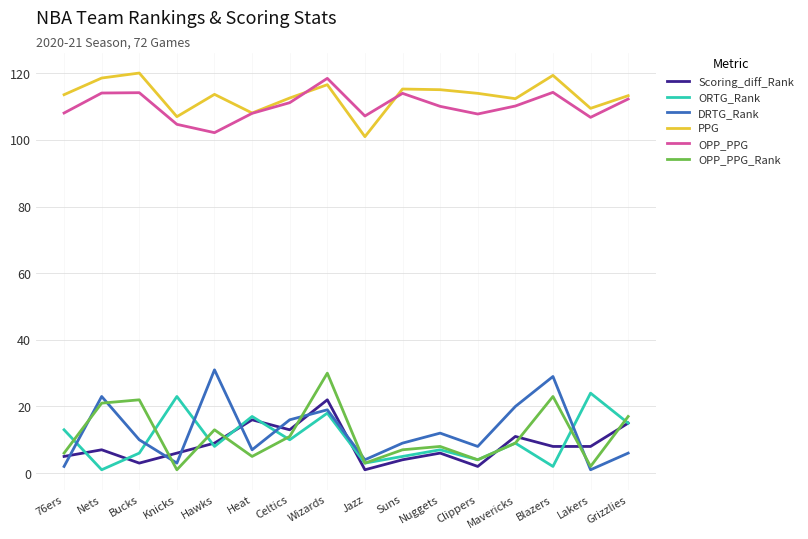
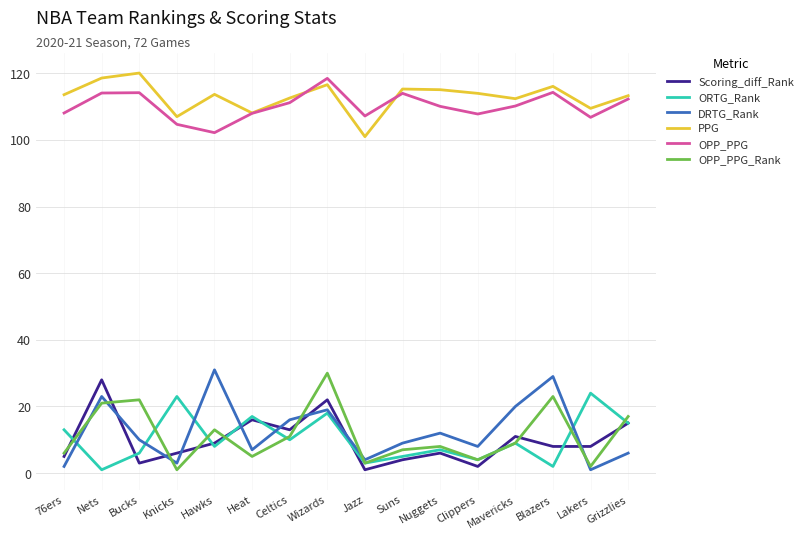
Scoring_diff_Rank, Nets: 7 -> 28
PPG, Blazers: 119 -> 116
